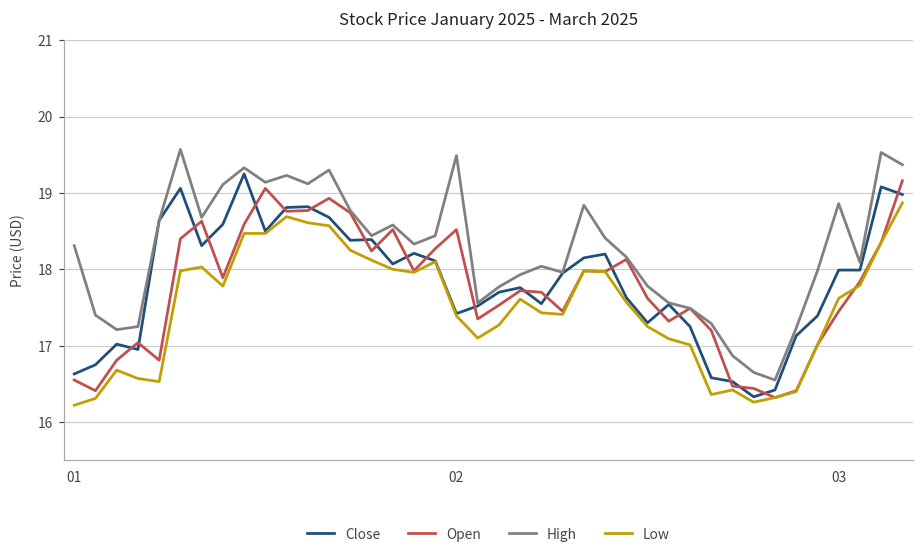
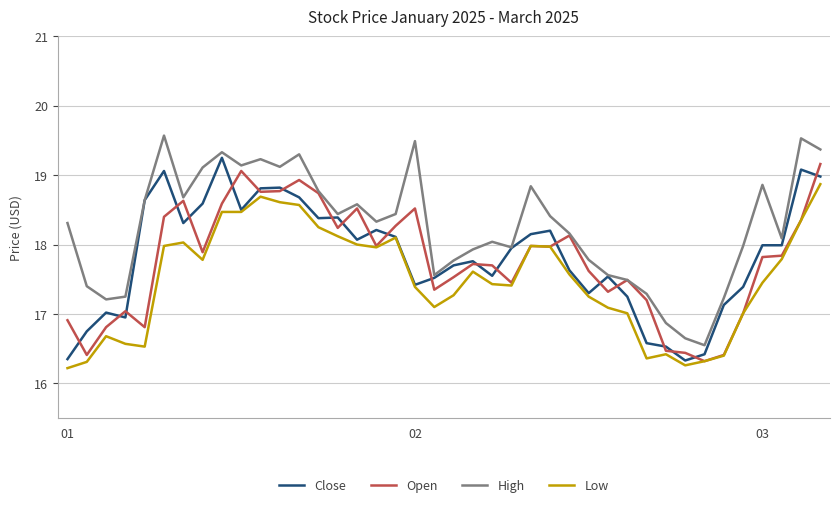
Close, 01: 16.6 -> 16.4
Open, 01: 16.6 -> 16.9
Open, 03: 17.5 -> 17.8
Low, 03: 17.6 -> 17.5
